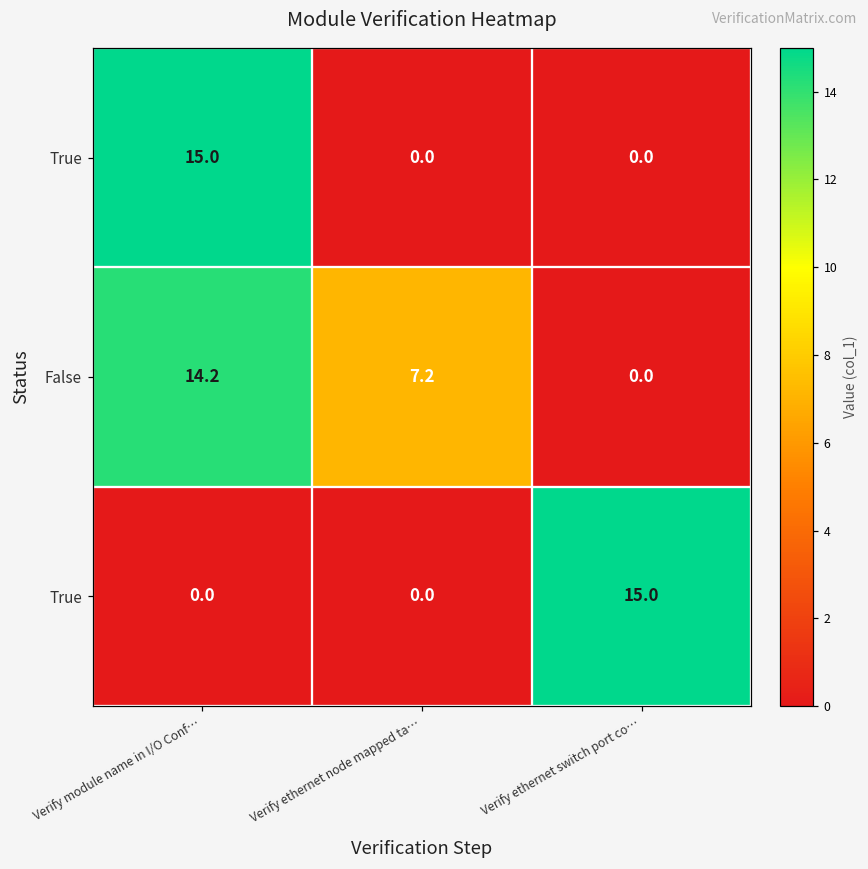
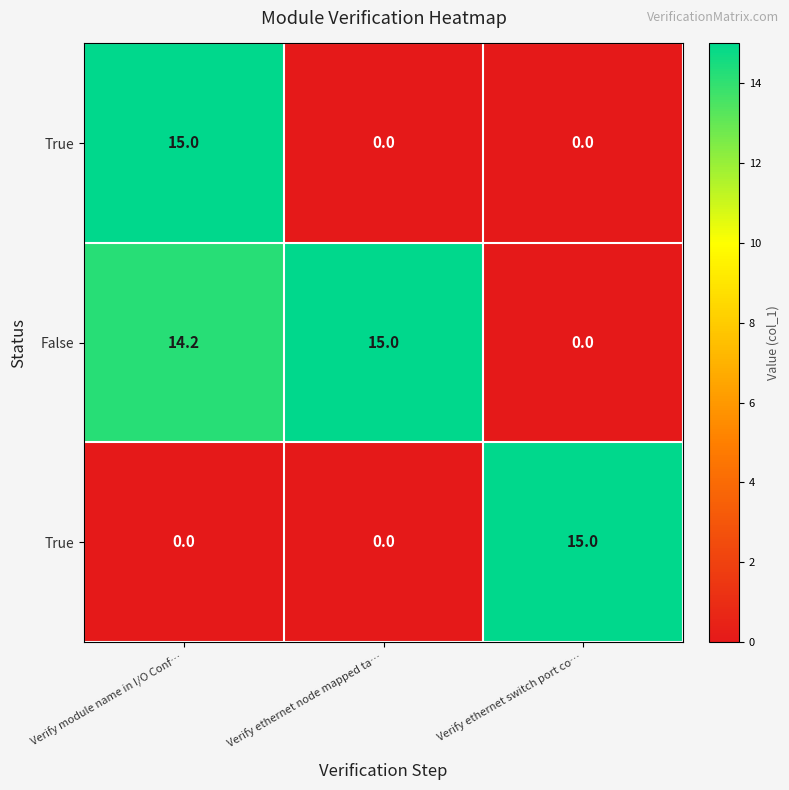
False, Verify ethernet node mapped ta…: 7.2 -> 15.0
